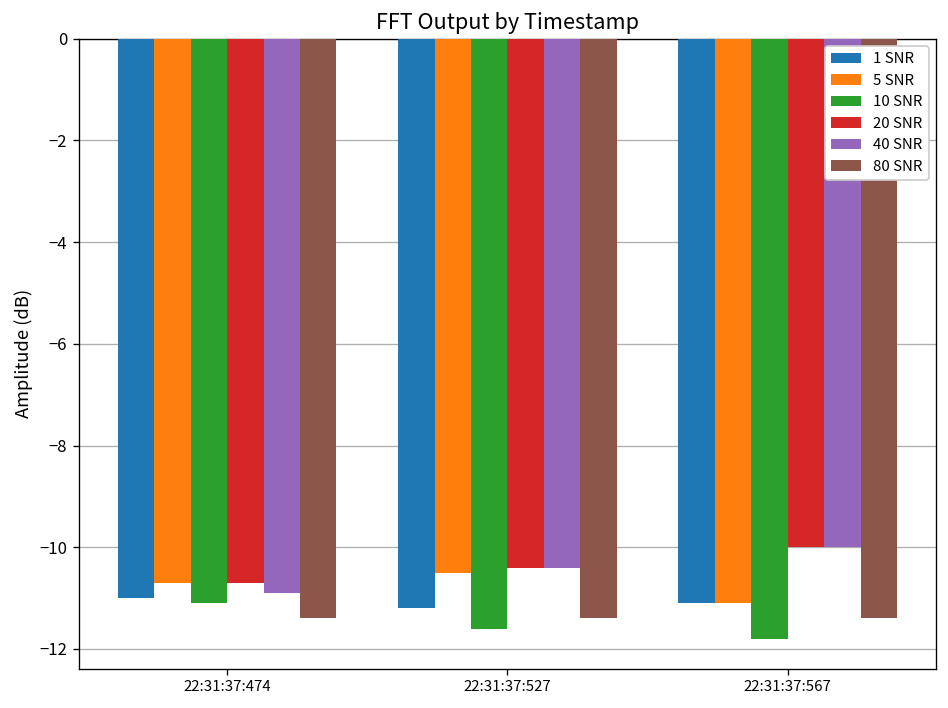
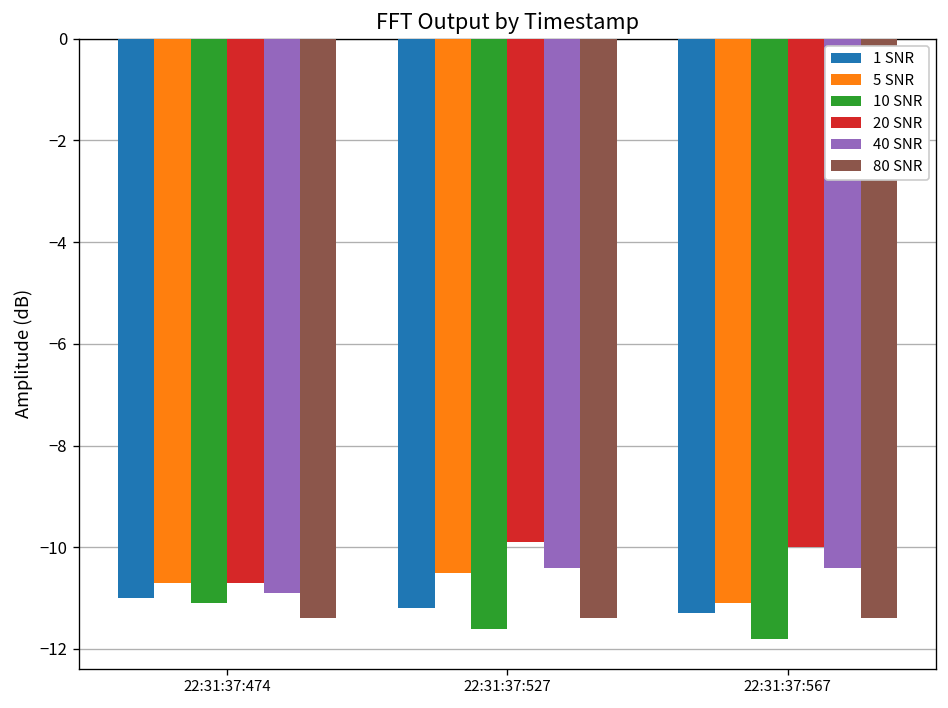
20 SNR, 22:31:37:527: -10.4 -> -9.9
1 SNR, 22:31:37:567: -11.1 -> -11.3
40 SNR, 22:31:37:567: -10.0 -> -10.4
